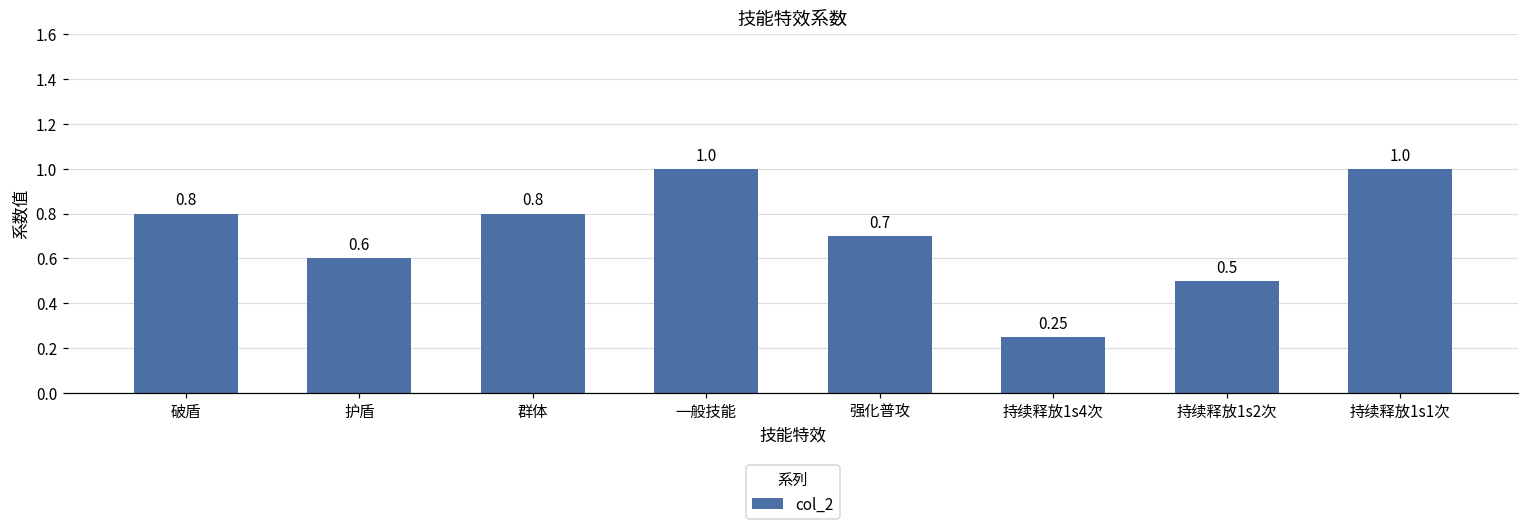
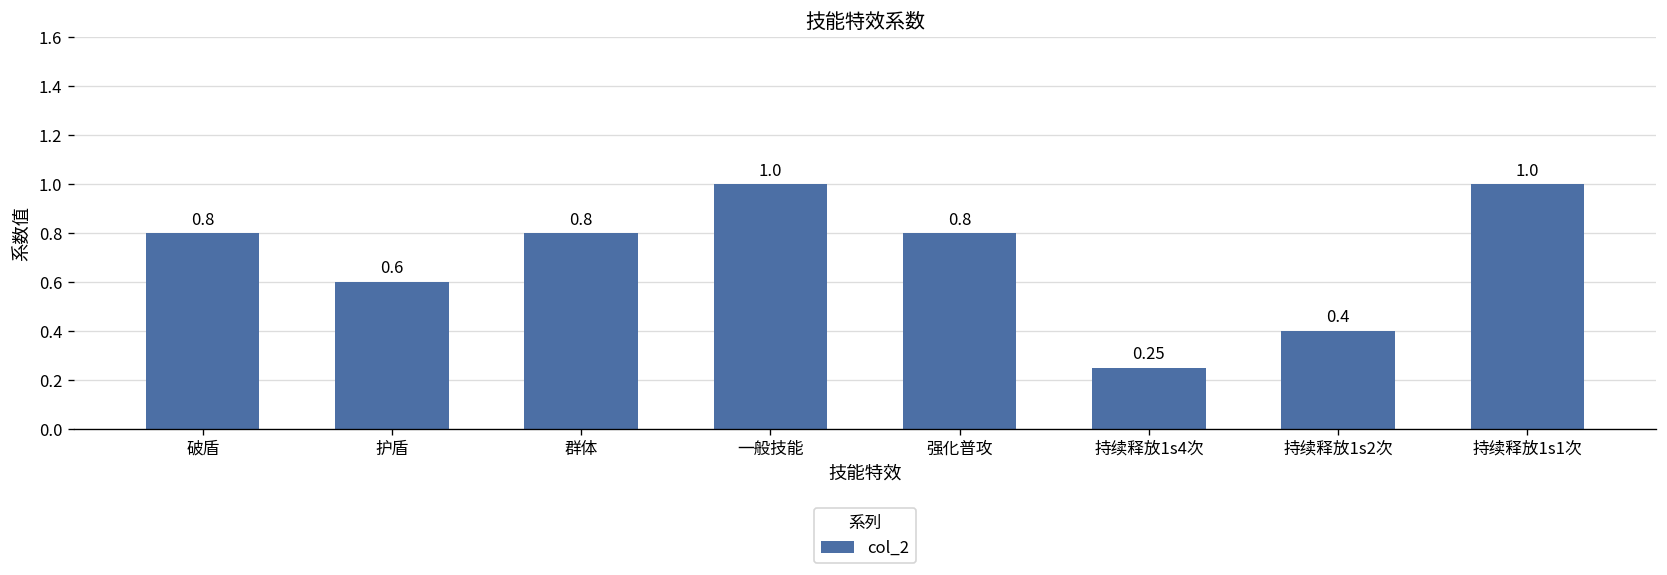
强化普攻: 0.7 -> 0.8
持续释放1s2次: 0.5 -> 0.4
